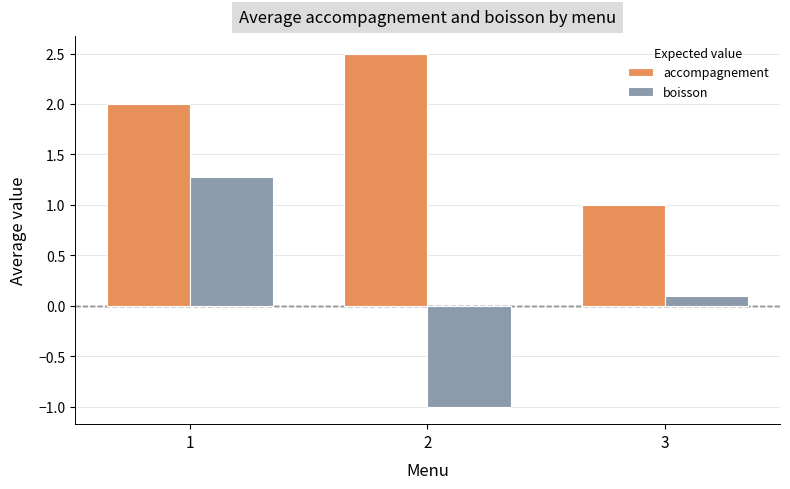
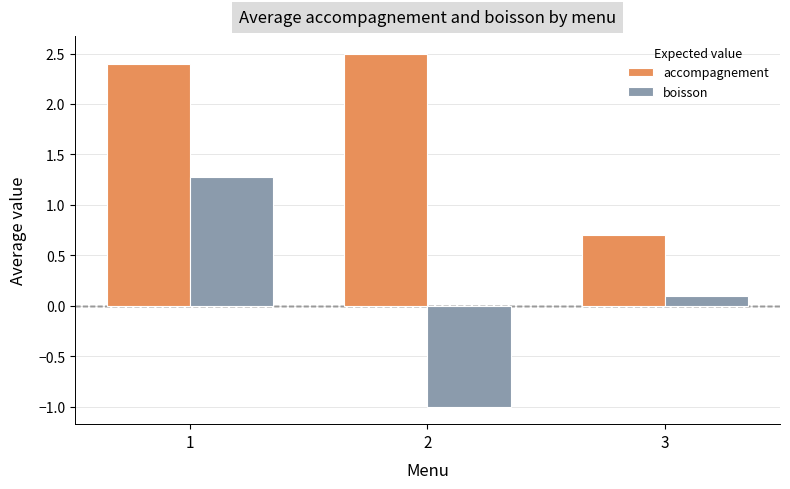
accompagnement, 1: 2.0 -> 2.4
accompagnement, 3: 1.0 -> 0.7
